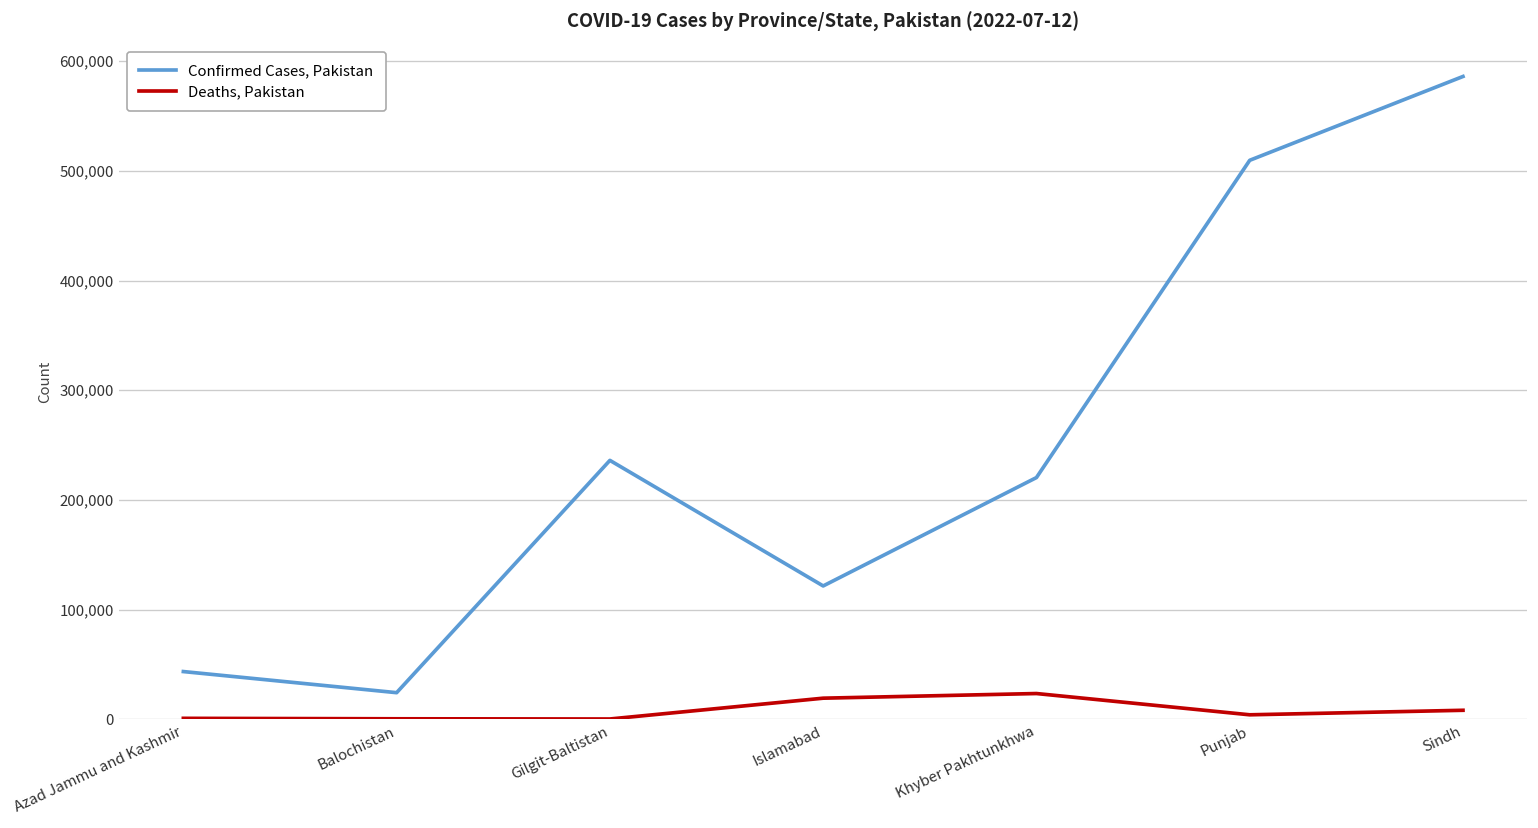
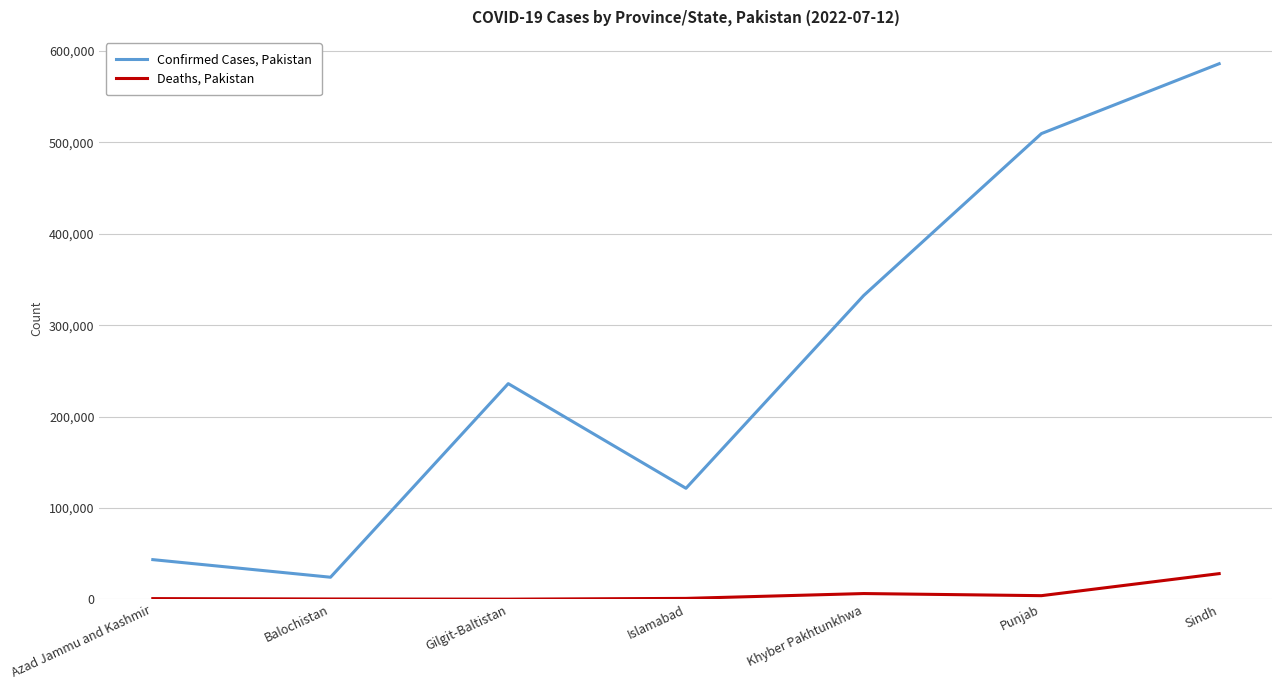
Deaths, Pakistan, Islamabad: 20,000 -> 0
Confirmed Cases, Pakistan, Khyber Pakhtunkhwa: 220,000 -> 330,000
Deaths, Pakistan, Khyber Pakhtunkhwa: 20,000 -> 10,000
Deaths, Pakistan, Sindh: 10,000 -> 30,000
